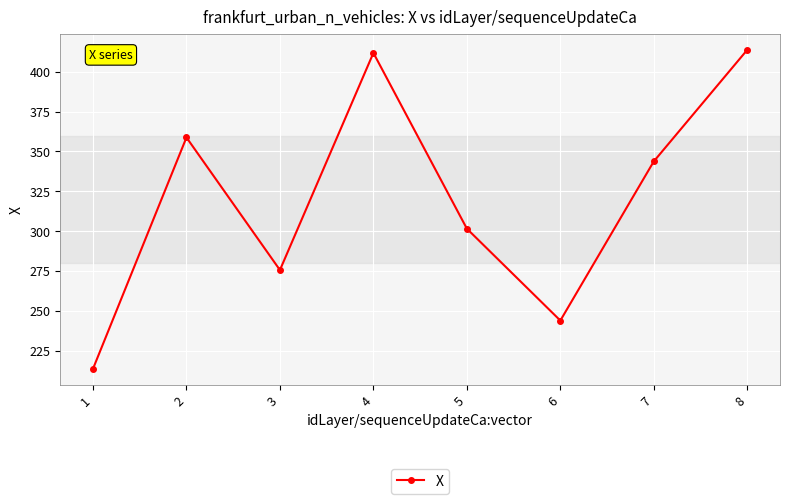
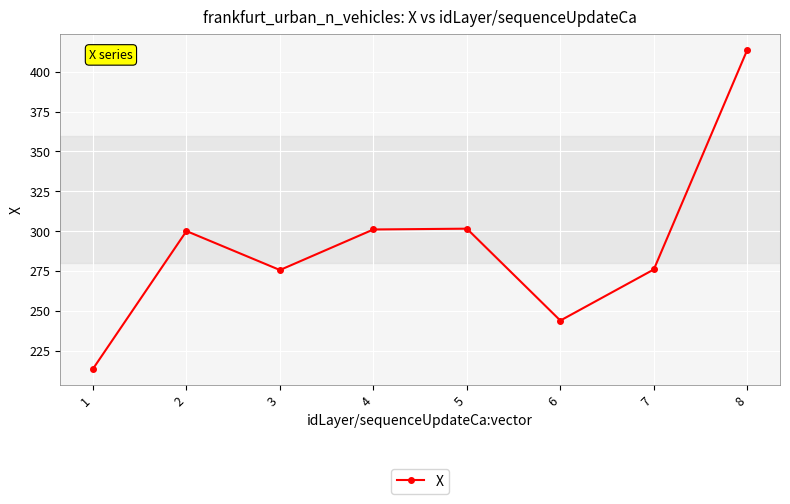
2: 359 -> 300
4: 412 -> 301
7: 344 -> 276
